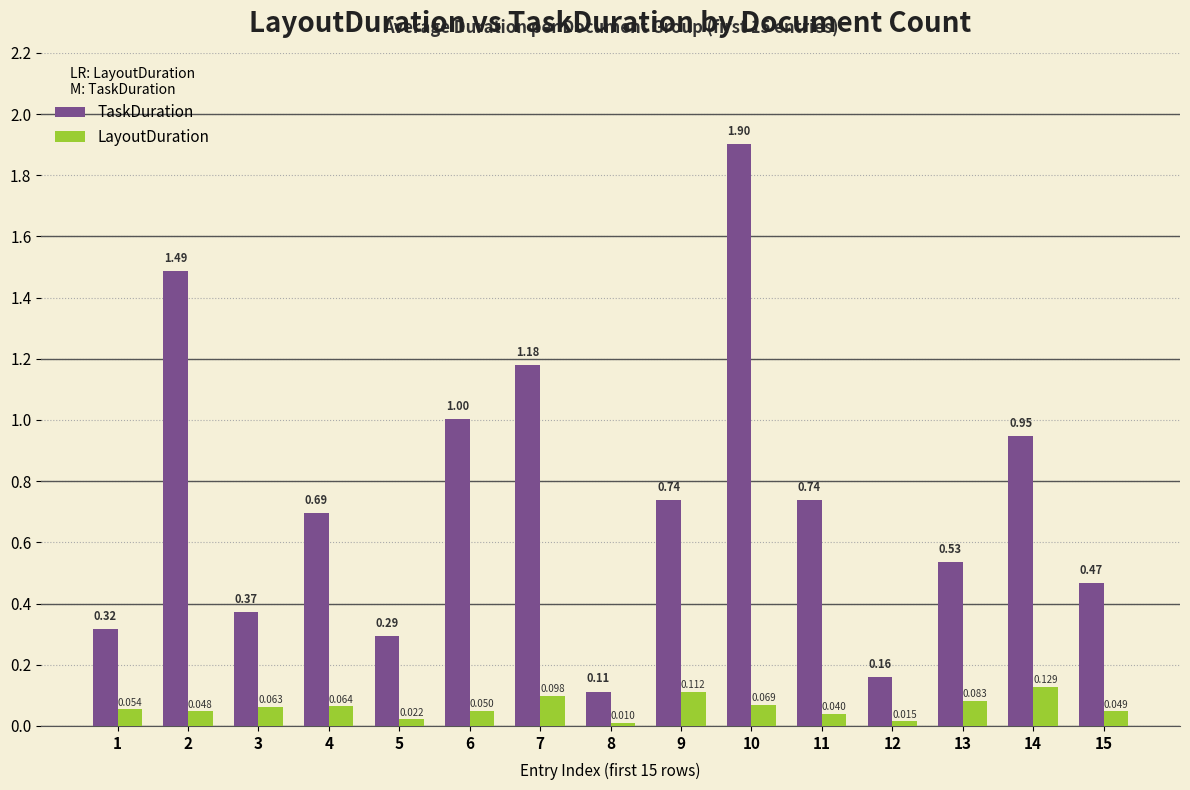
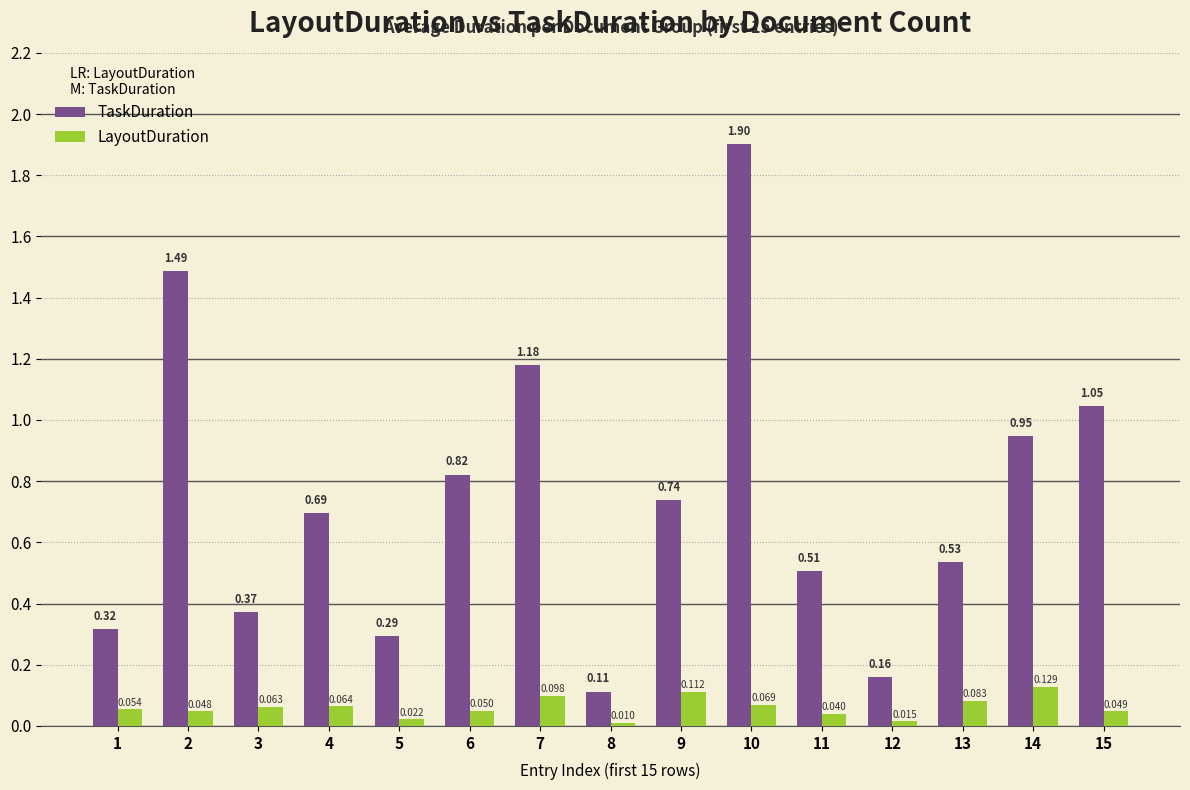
TaskDuration, 6: 1.00 -> 0.82
TaskDuration, 11: 0.74 -> 0.51
TaskDuration, 15: 0.47 -> 1.05
